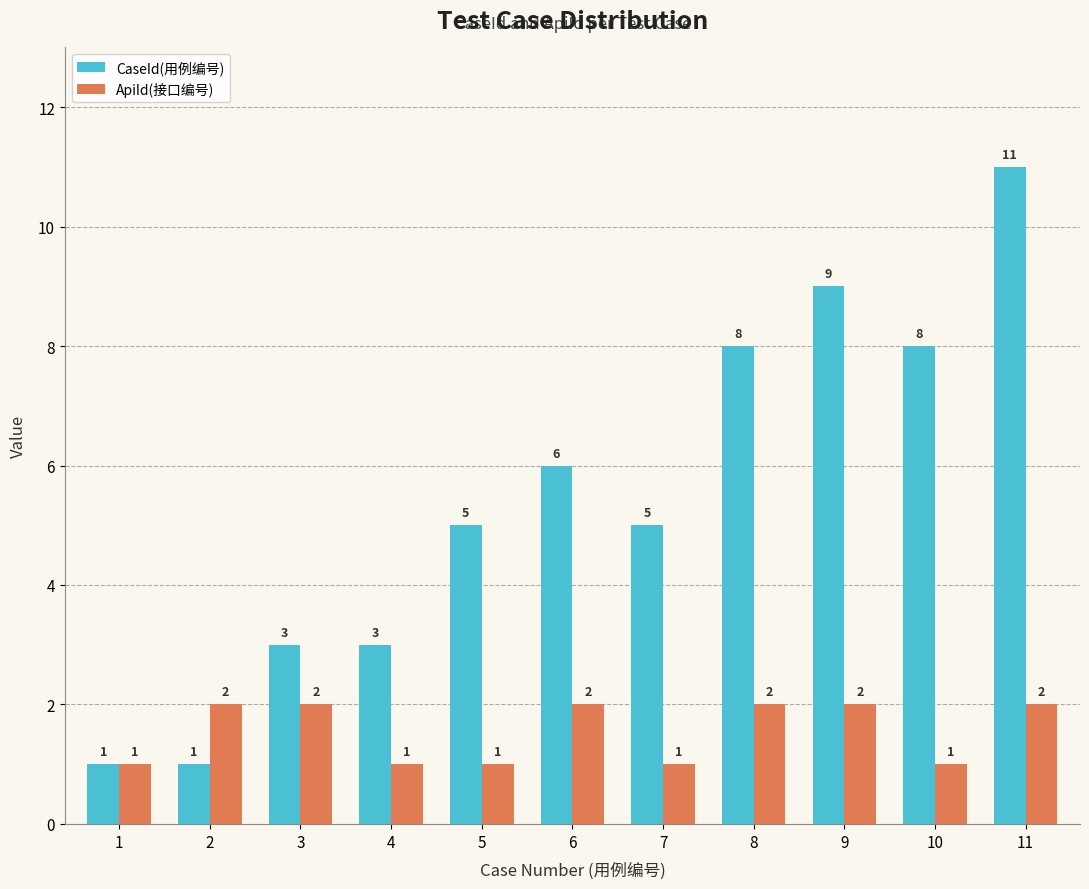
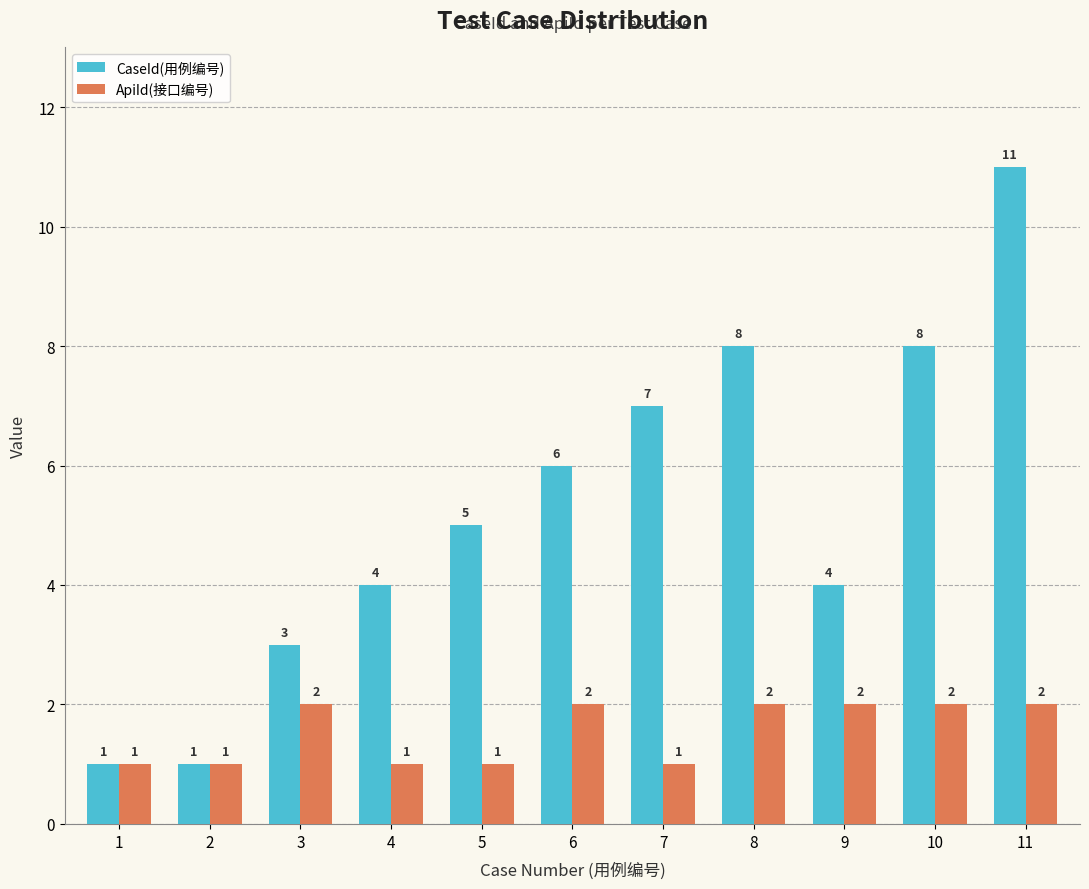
ApiId(接口编号), 2: 2 -> 1
CaseId(用例编号), 4: 3 -> 4
CaseId(用例编号), 7: 5 -> 7
CaseId(用例编号), 9: 9 -> 4
ApiId(接口编号), 10: 1 -> 2
